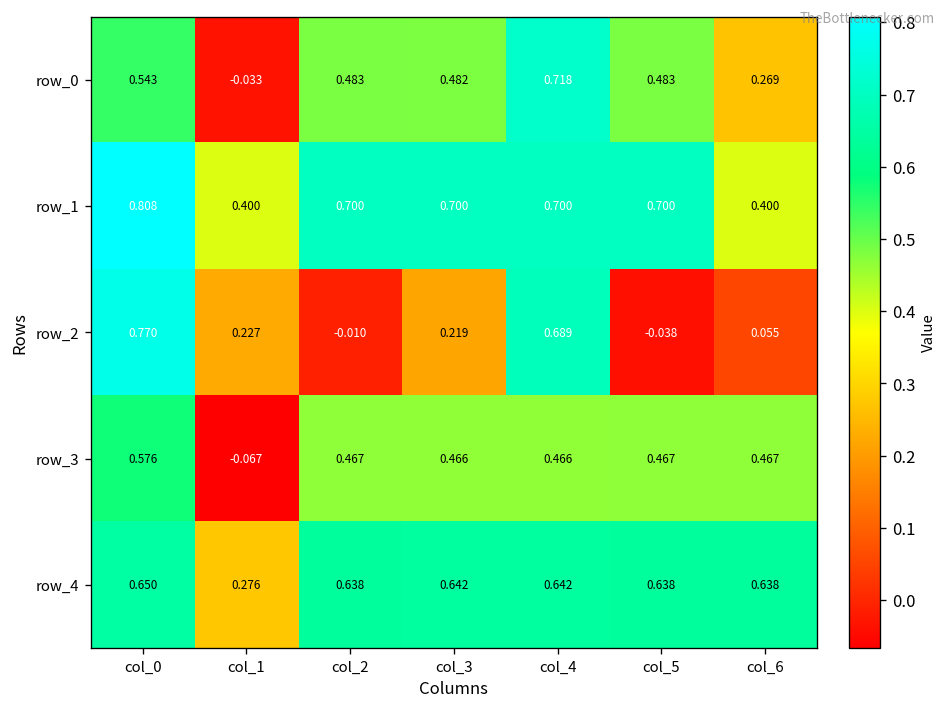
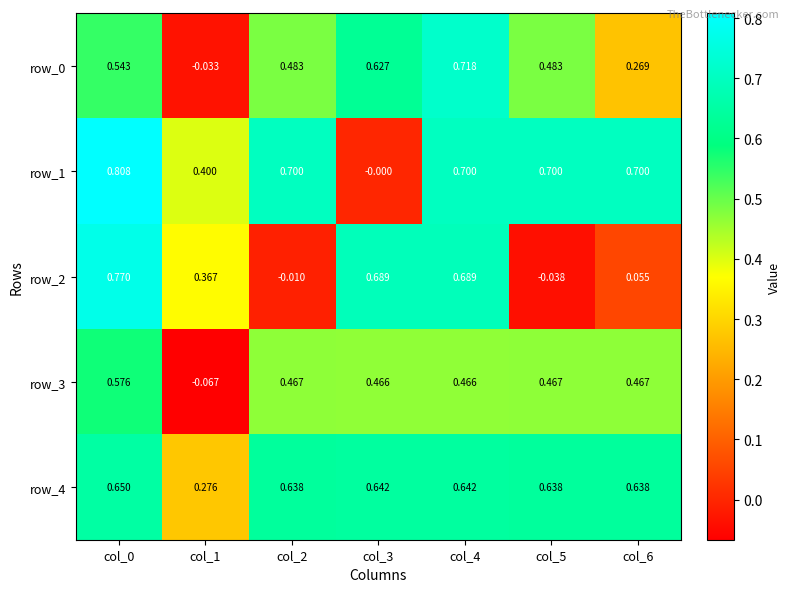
row_0, col_3: 0.482 -> 0.627
row_1, col_3: 0.700 -> -0.000
row_1, col_6: 0.400 -> 0.700
row_2, col_1: 0.227 -> 0.367
row_2, col_3: 0.219 -> 0.689
